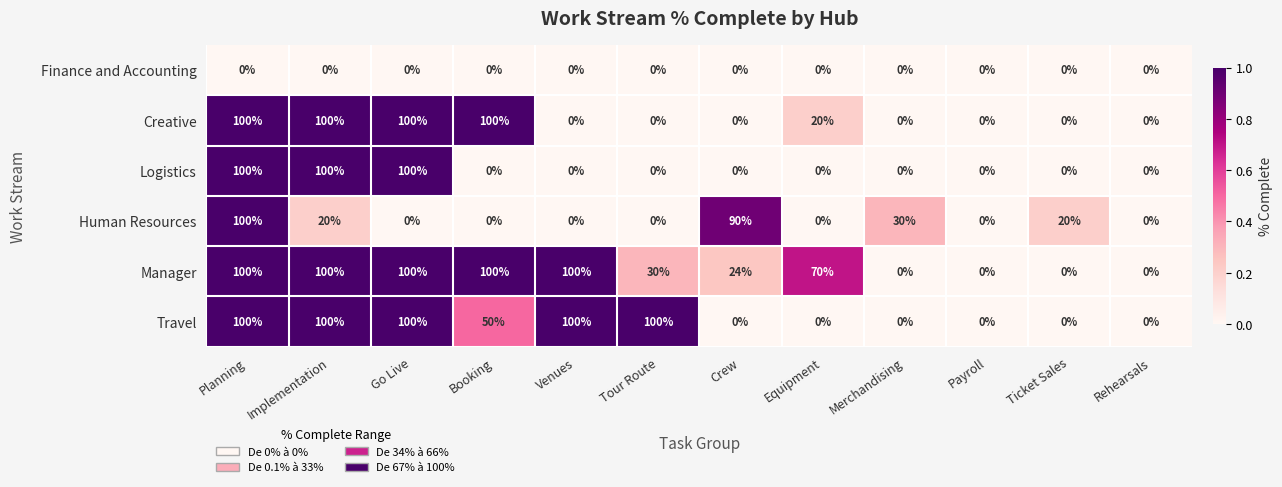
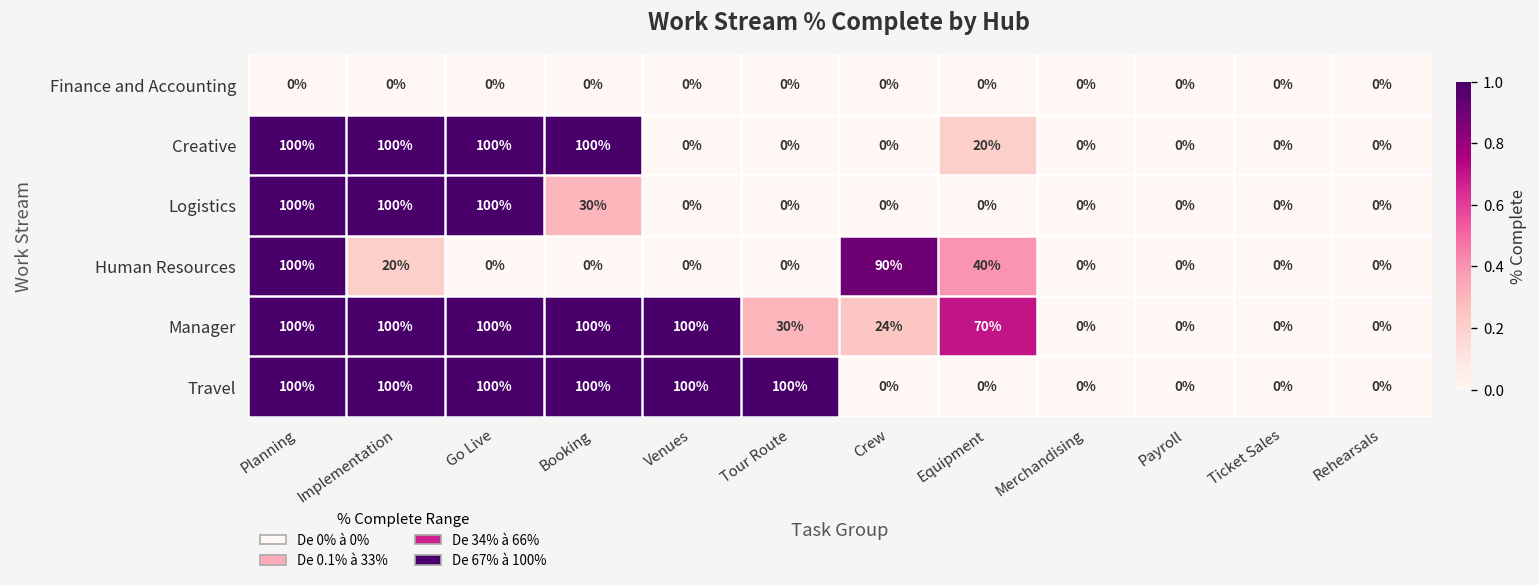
Logistics, Booking: 0% -> 30%
Human Resources, Equipment: 0% -> 40%
Human Resources, Merchandising: 30% -> 0%
Human Resources, Ticket Sales: 20% -> 0%
Travel, Booking: 50% -> 100%
